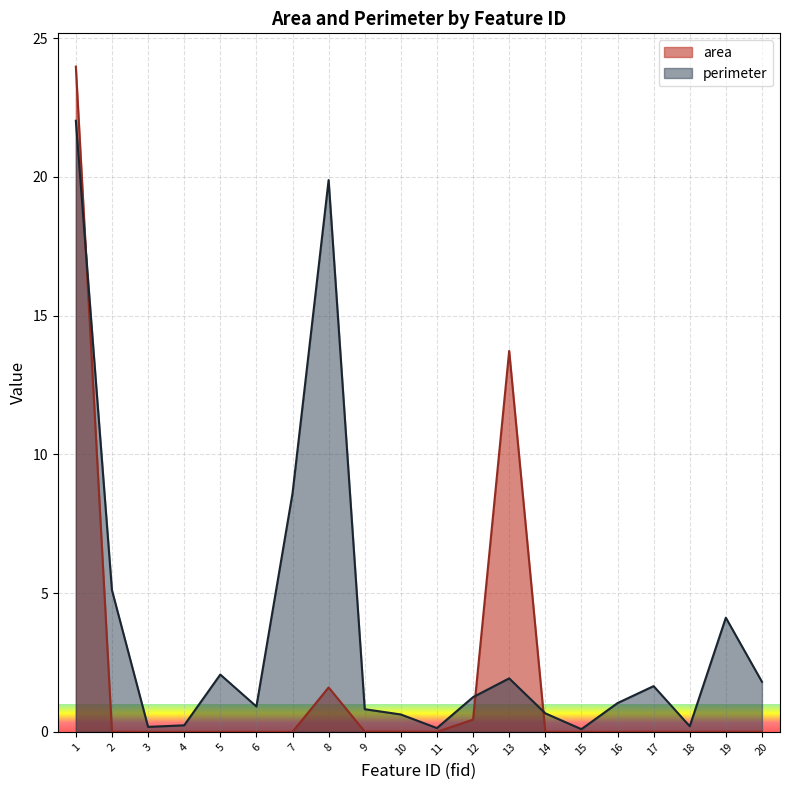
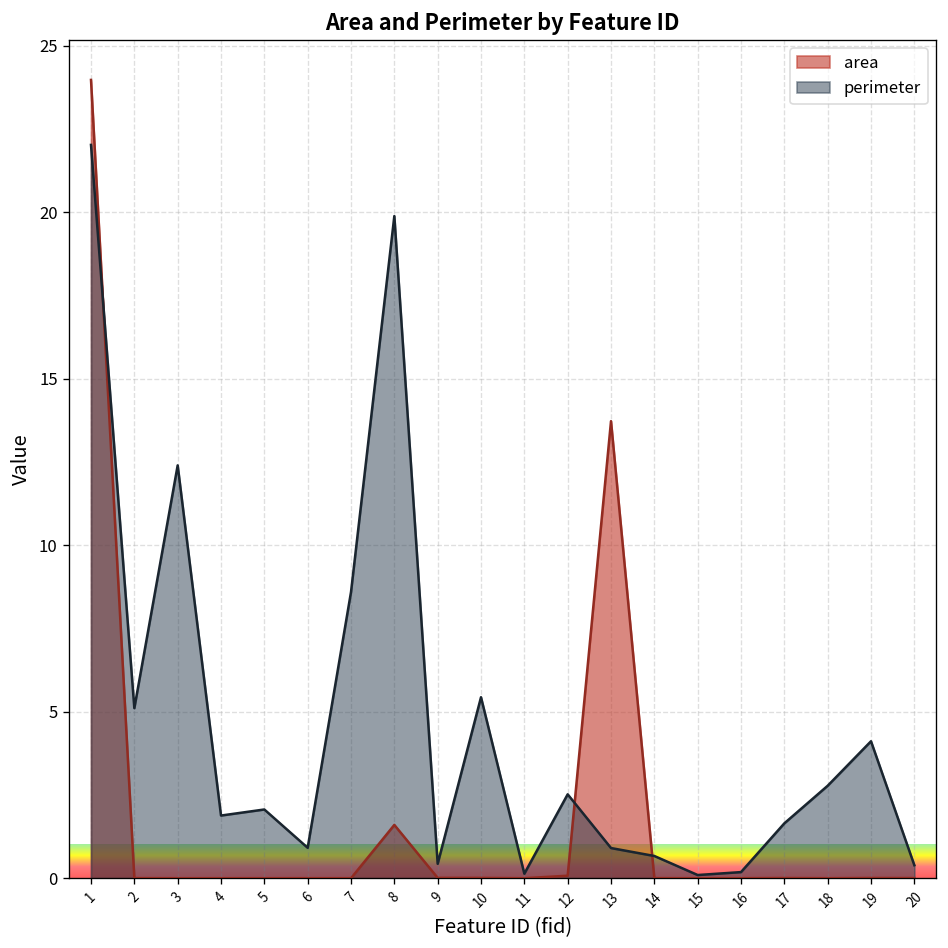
perimeter, 3: 0.2 -> 12.4
perimeter, 4: 0.2 -> 1.9
perimeter, 9: 0.8 -> 0.4
perimeter, 10: 0.6 -> 5.4
area, 12: 0.4 -> 0.1
perimeter, 12: 1.3 -> 2.5
perimeter, 13: 1.9 -> 0.9
perimeter, 16: 1.0 -> 0.2
perimeter, 18: 0.2 -> 2.8
perimeter, 20: 1.8 -> 0.4
